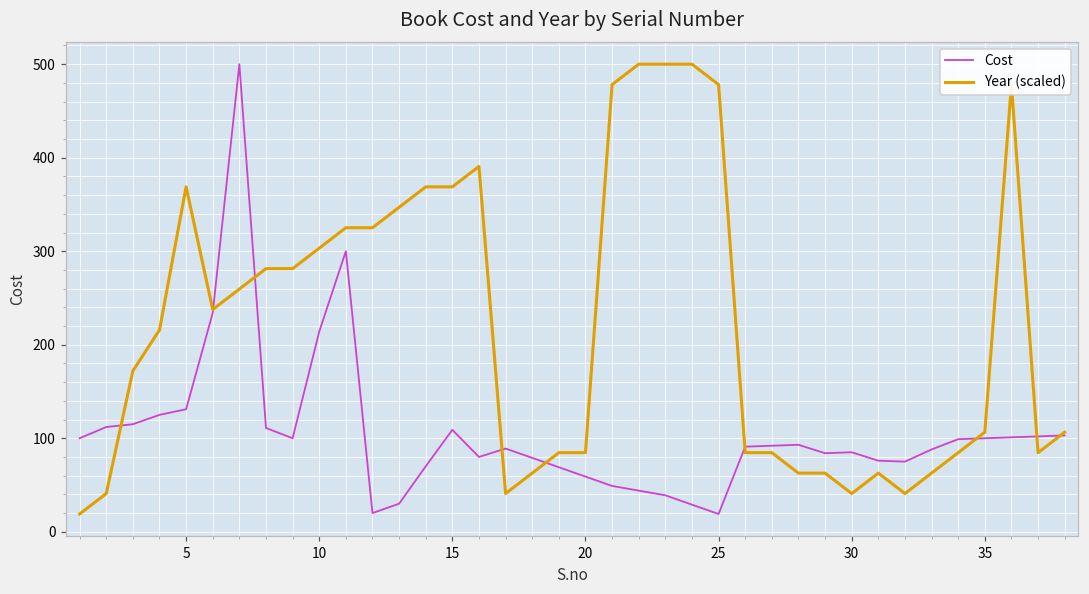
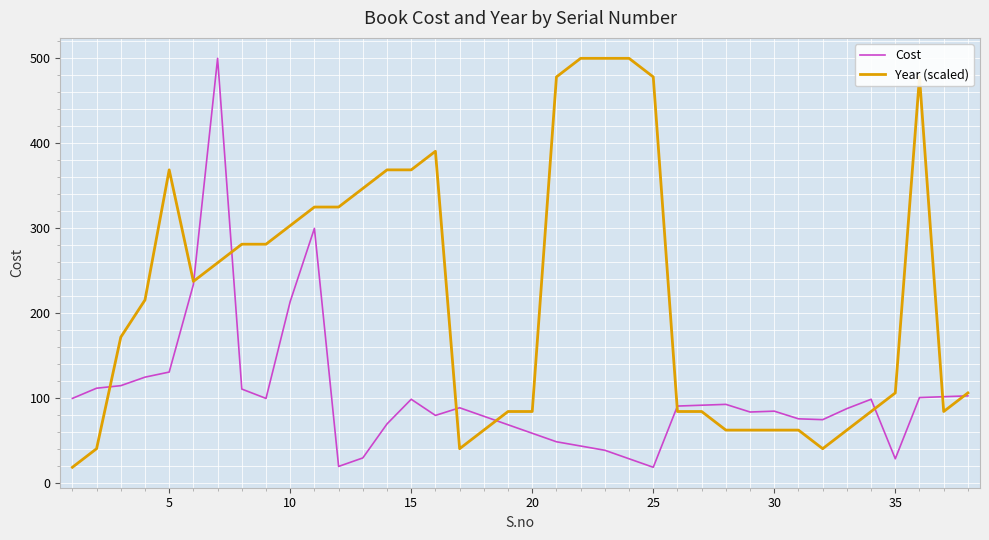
Cost, 15: 110 -> 100
Year (scaled), 30: 40 -> 60
Cost, 35: 100 -> 30
